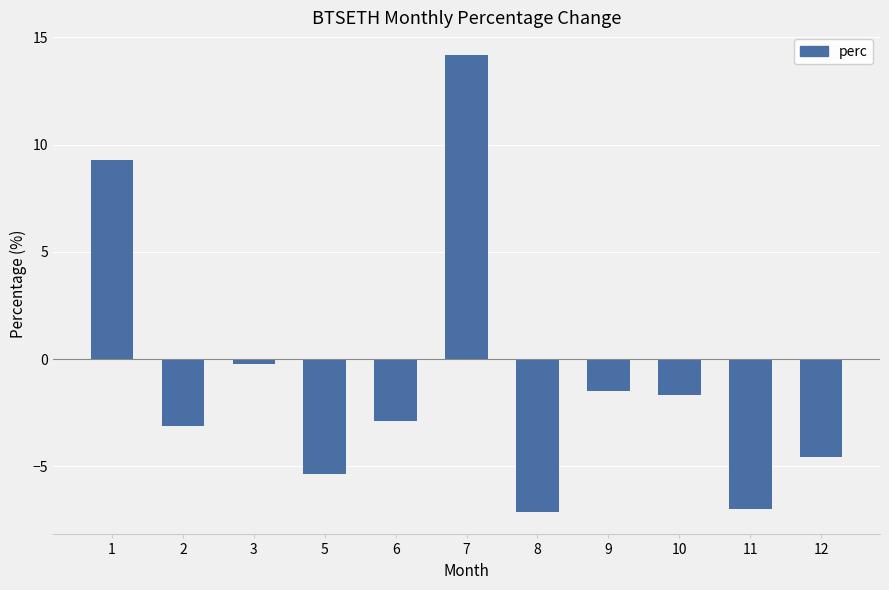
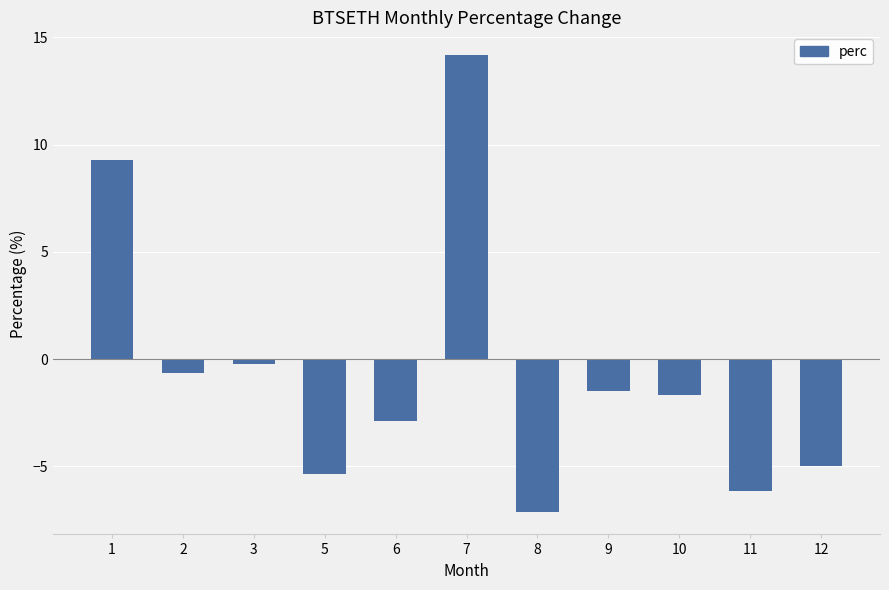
2: -3.1 -> -0.7
11: -7.0 -> -6.1
12: -4.6 -> -5.0
